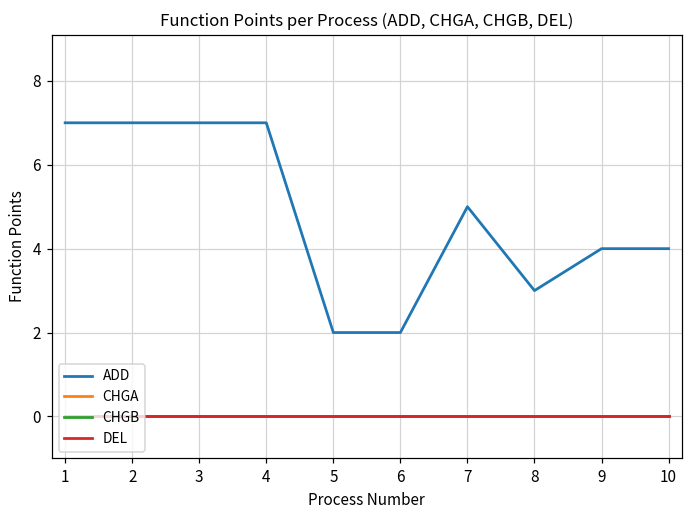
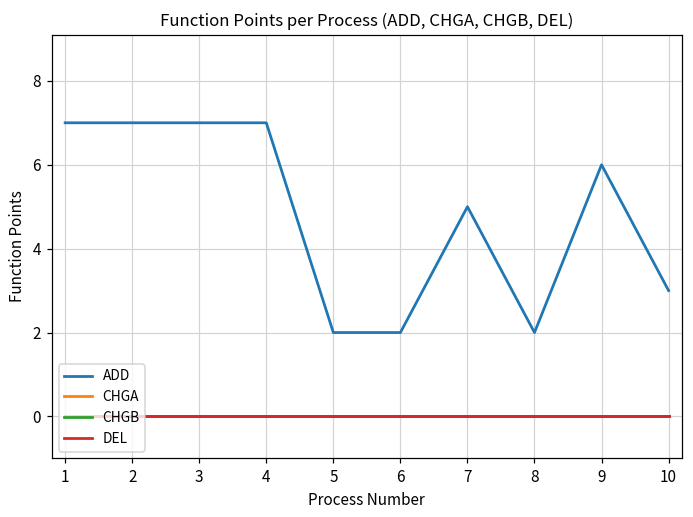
ADD, 8: 3 -> 2
ADD, 9: 4 -> 6
ADD, 10: 4 -> 3
